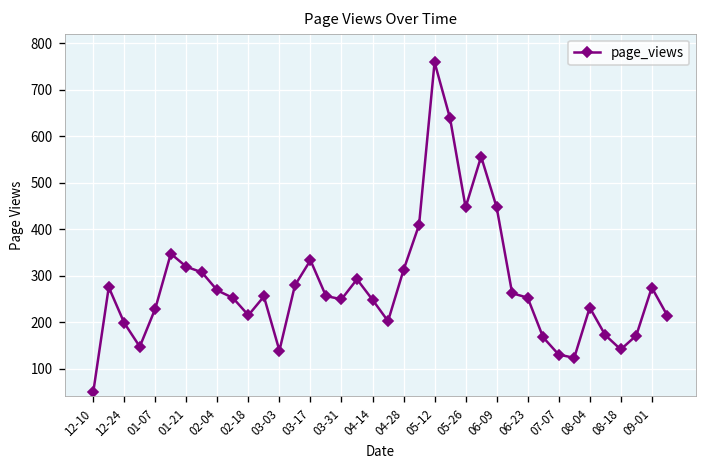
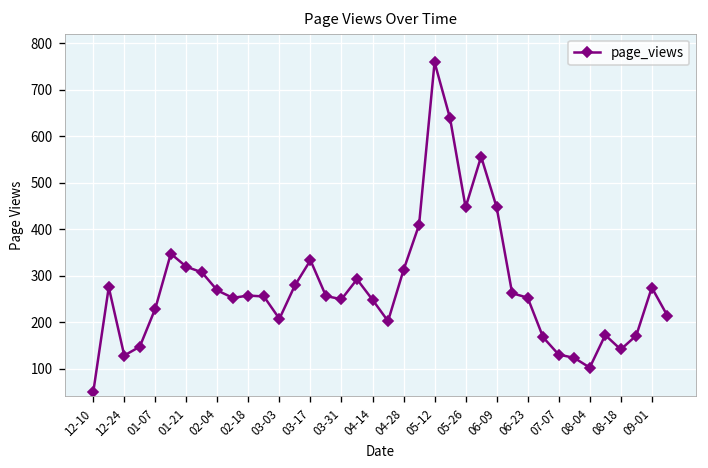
12-24: 200 -> 130
02-18: 210 -> 260
03-03: 140 -> 210
08-04: 230 -> 100
